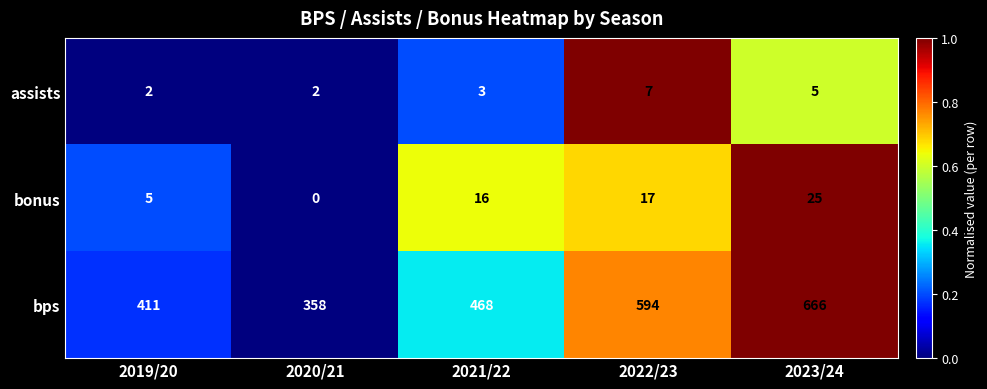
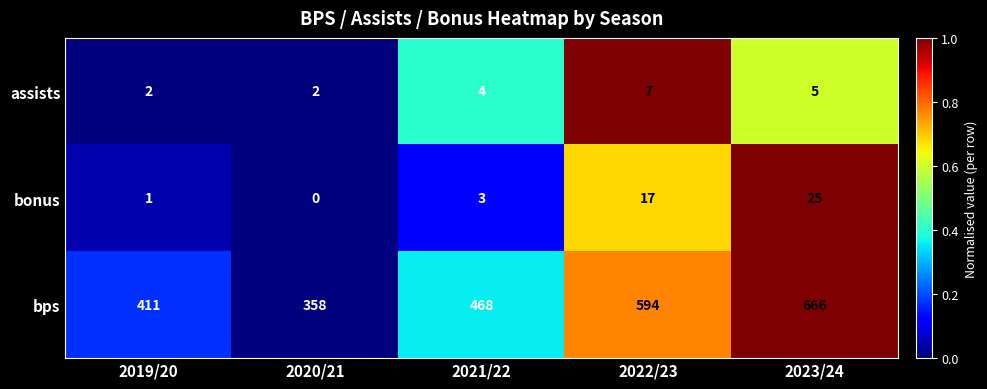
assists, 2021/22: 3 -> 4
bonus, 2019/20: 5 -> 1
bonus, 2021/22: 16 -> 3
